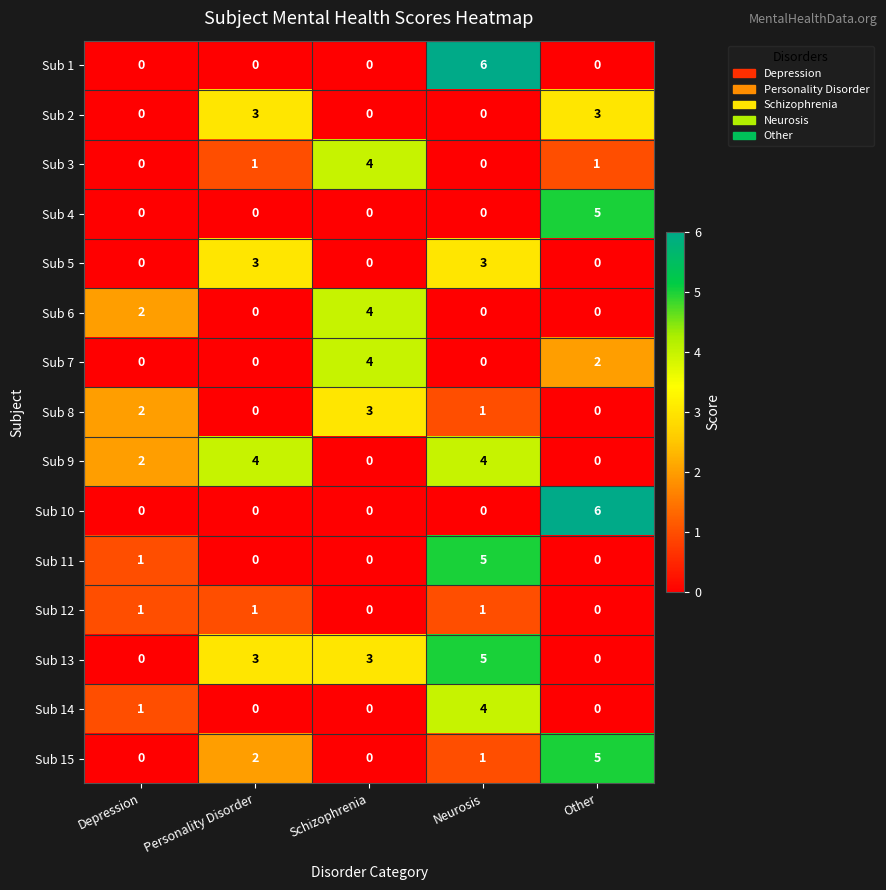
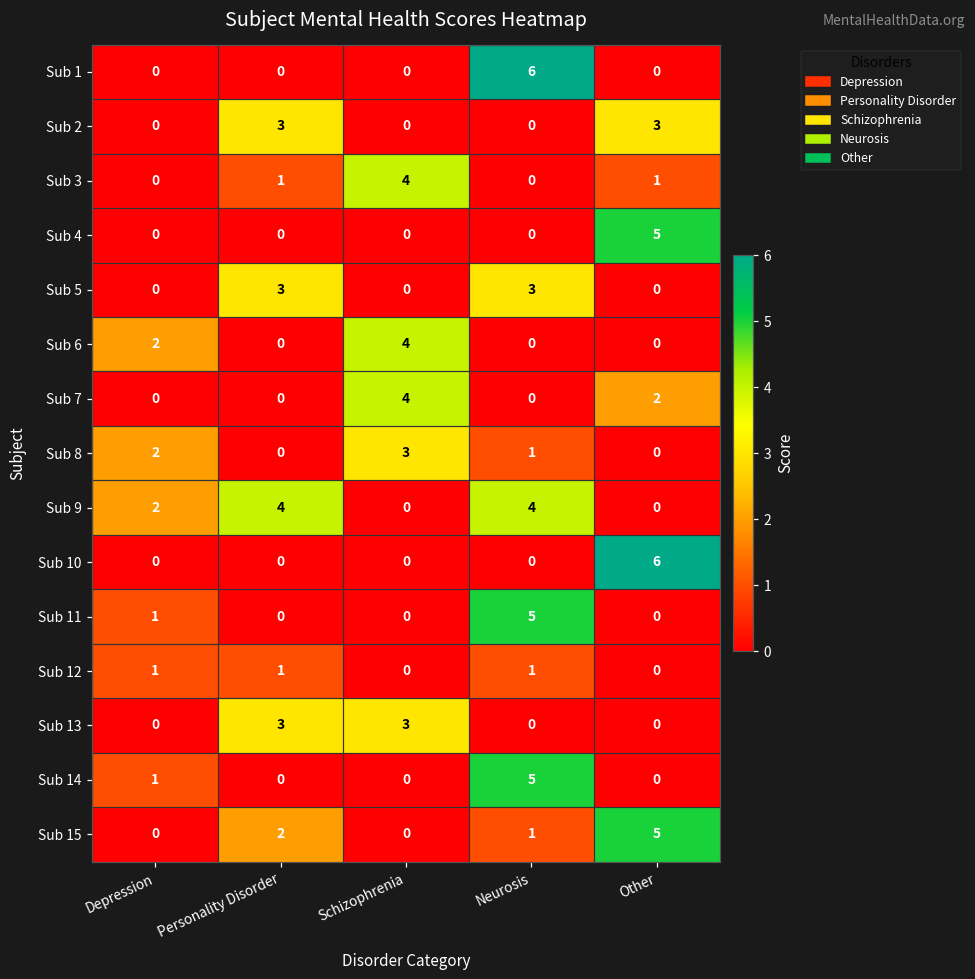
Sub 13, Neurosis: 5 -> 0
Sub 14, Neurosis: 4 -> 5
